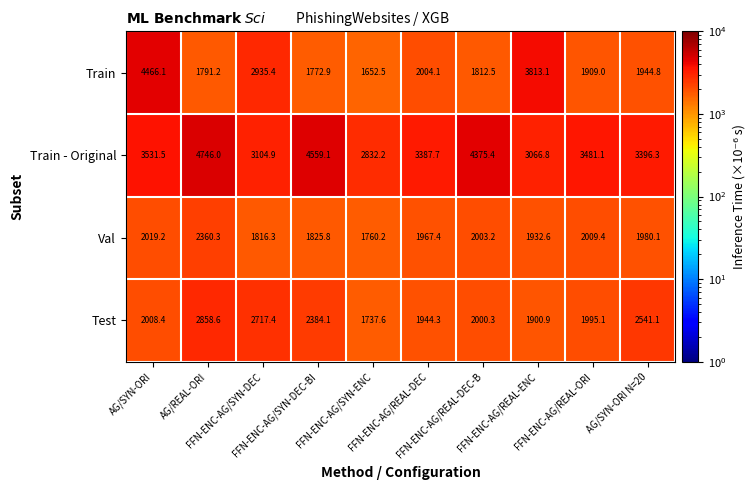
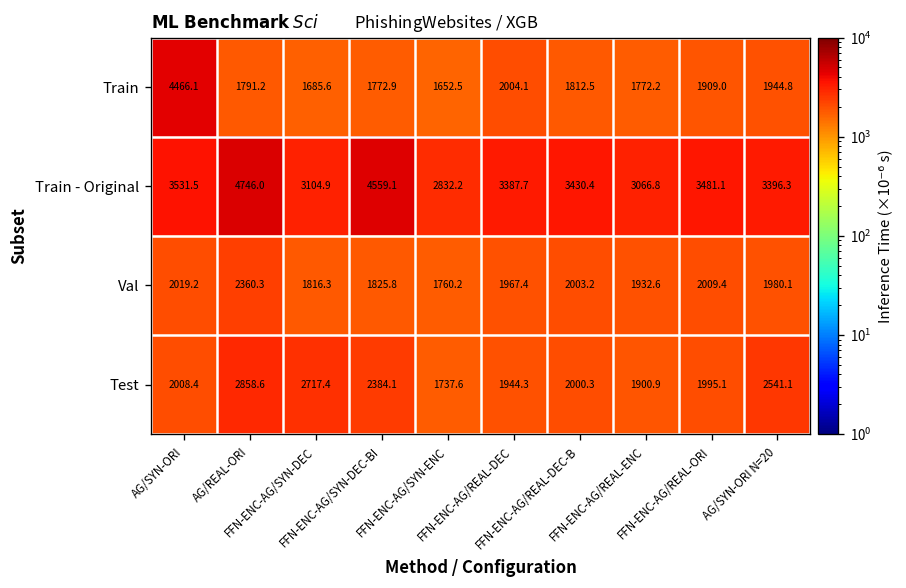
Train, FFN-ENC-AG/SYN-DEC: 2935.4 -> 1685.6
Train, FFN-ENC-AG/REAL-ENC: 3813.1 -> 1772.2
Train - Original, FFN-ENC-AG/REAL-DEC-B: 4375.4 -> 3430.4
